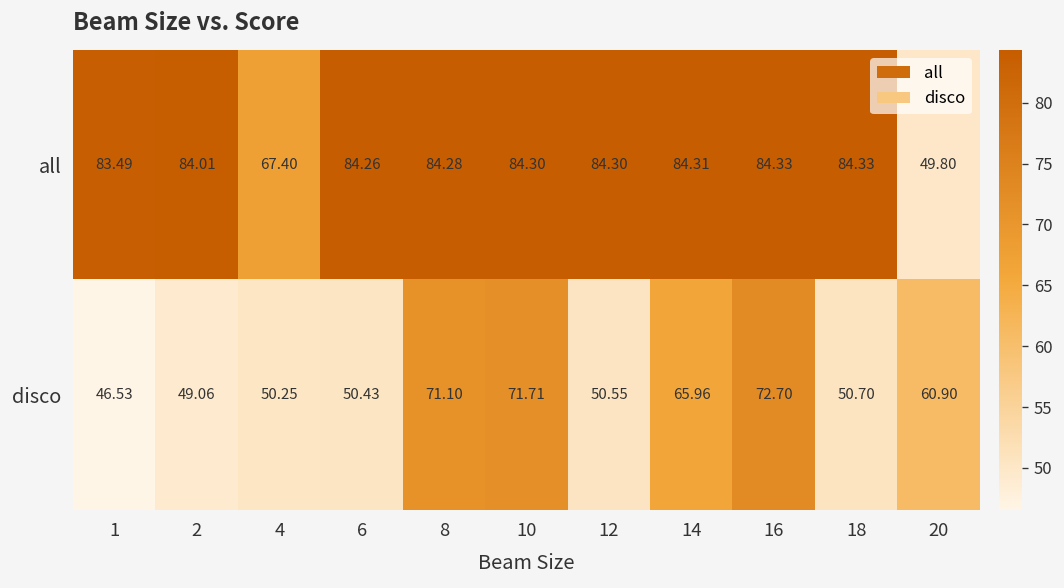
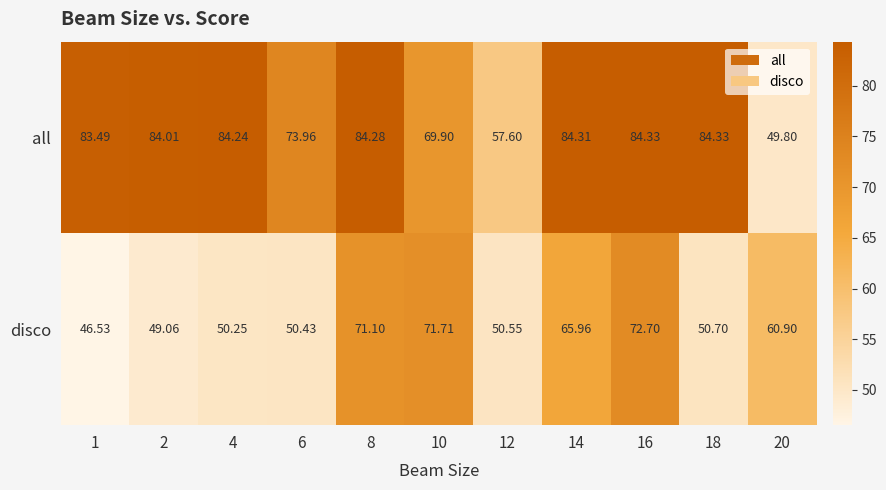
all, 4: 67.40 -> 84.24
all, 6: 84.26 -> 73.96
all, 10: 84.30 -> 69.90
all, 12: 84.30 -> 57.60
